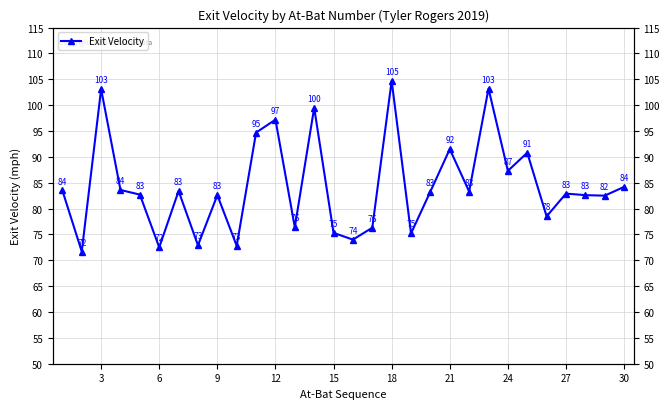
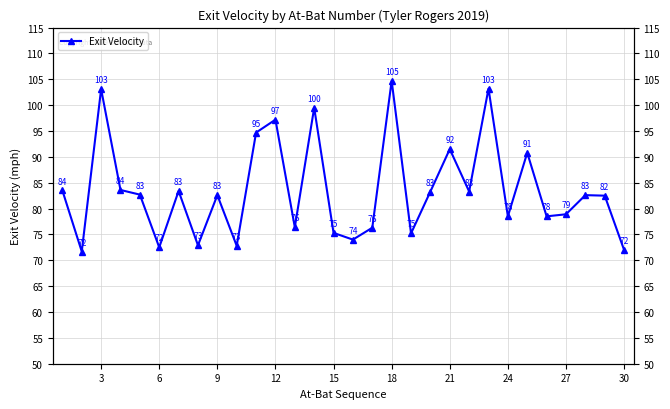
24: 87 -> 78
27: 83 -> 79
30: 84 -> 72
